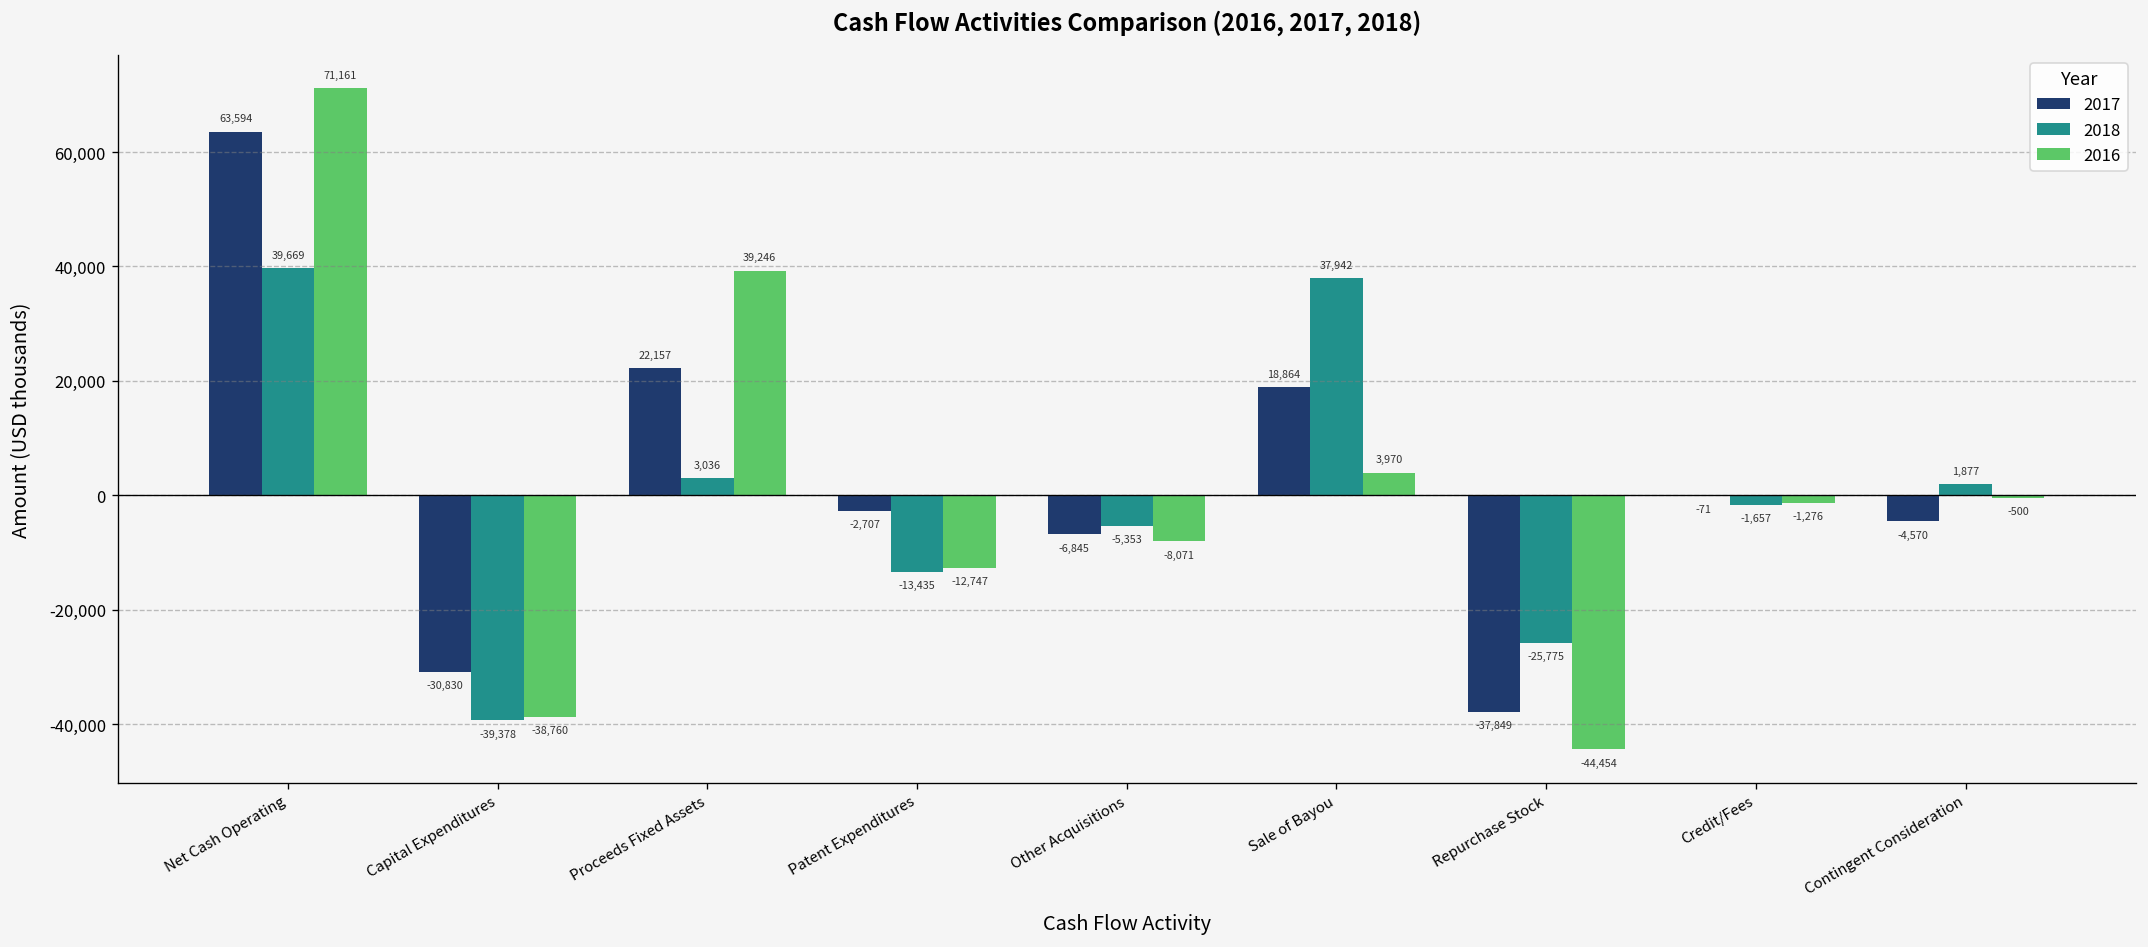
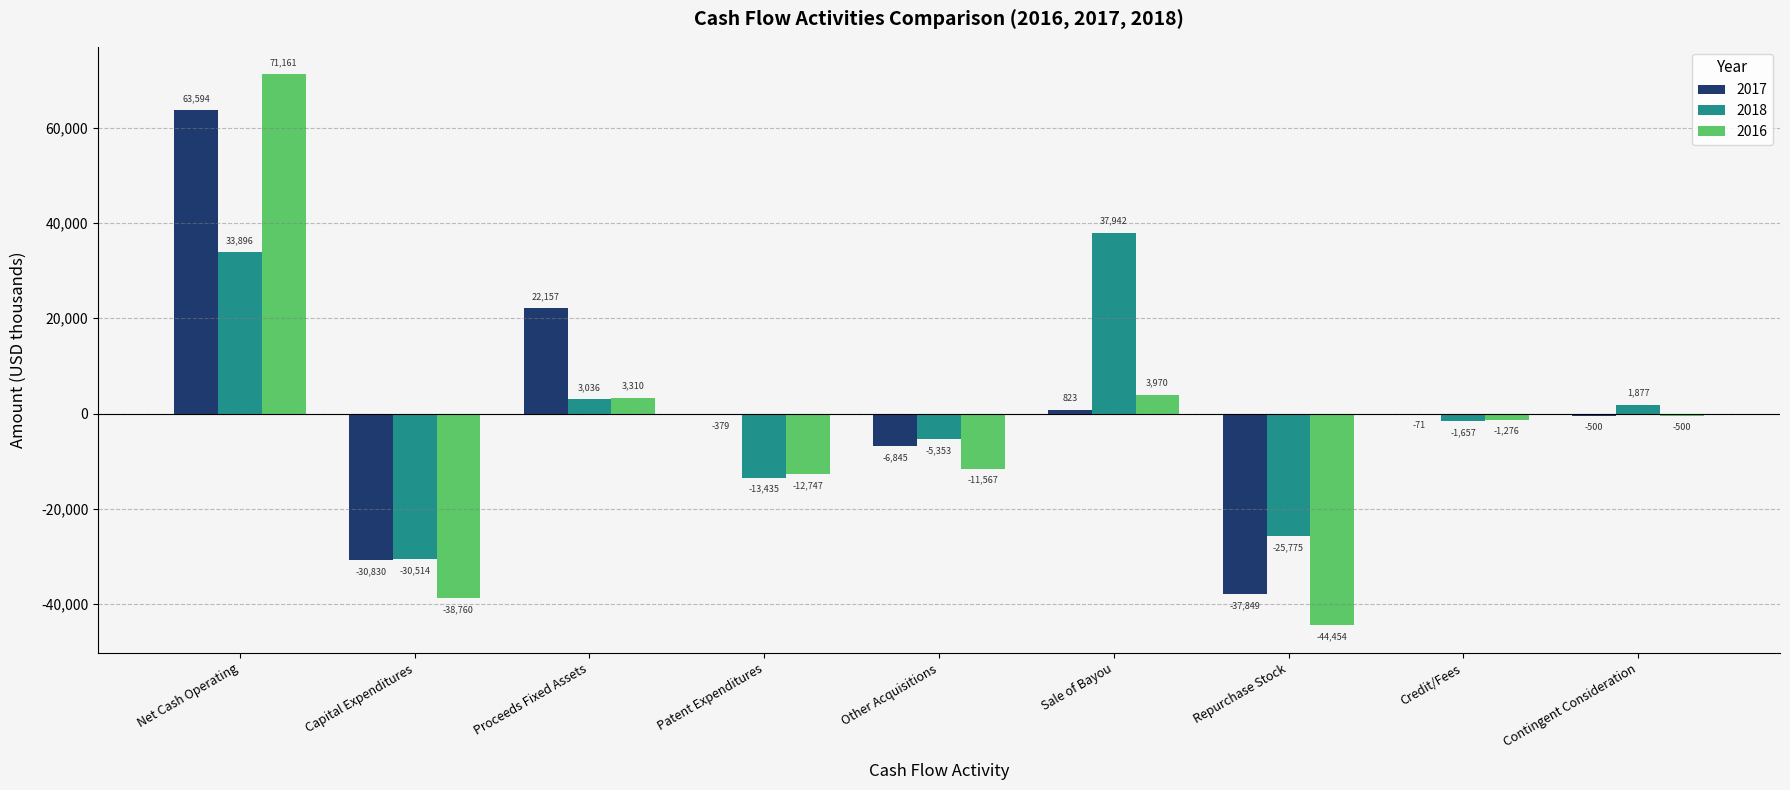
2018, Net Cash Operating: 39,669 -> 33,896
2018, Capital Expenditures: -39,378 -> -30,514
2016, Proceeds Fixed Assets: 39,246 -> 3,310
2017, Patent Expenditures: -2,707 -> -379
2016, Other Acquisitions: -8,071 -> -11,567
2017, Sale of Bayou: 18,864 -> 823
2017, Contingent Consideration: -4,570 -> -500
